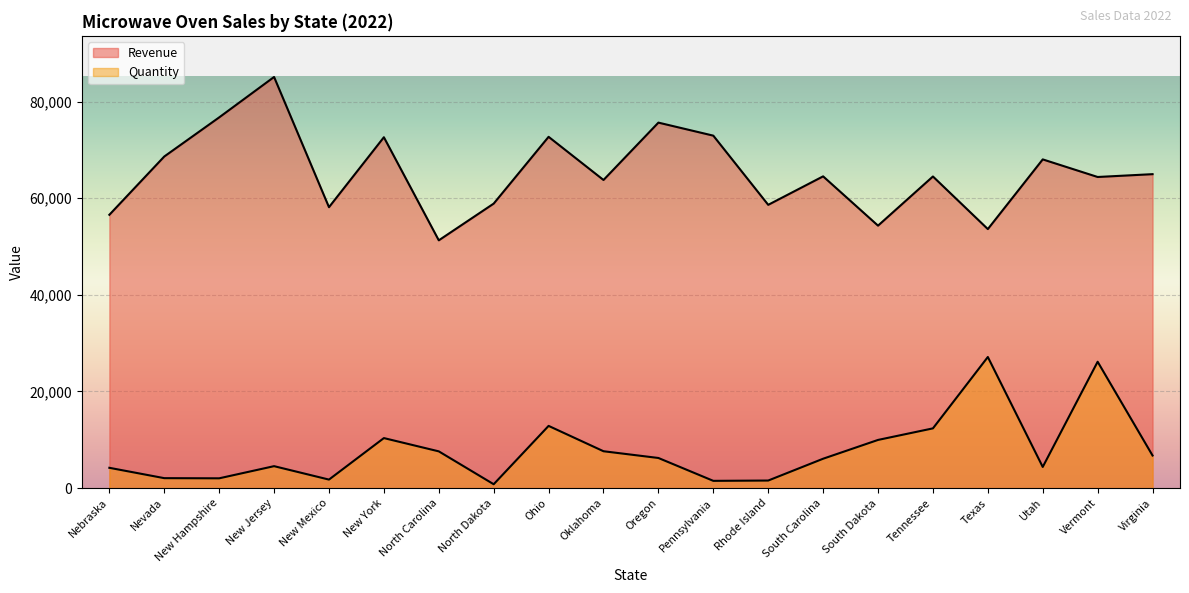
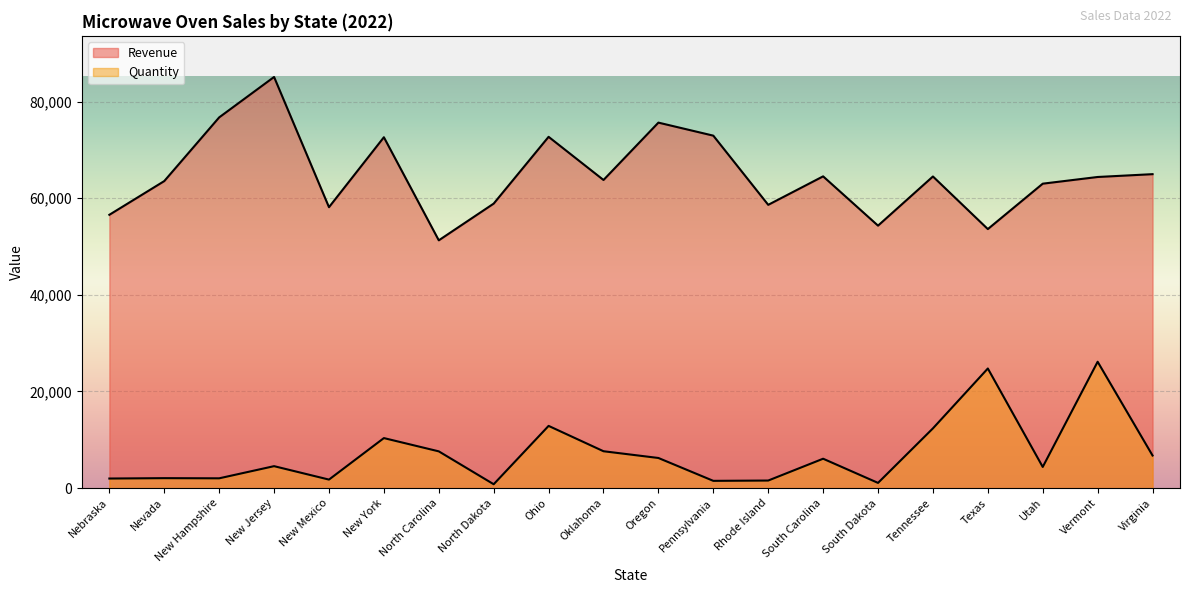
Quantity, Nebraska: 4,000 -> 2,000
Revenue, Nevada: 69,000 -> 64,000
Quantity, South Dakota: 10,000 -> 1,000
Quantity, Texas: 27,000 -> 25,000
Revenue, Utah: 68,000 -> 63,000
